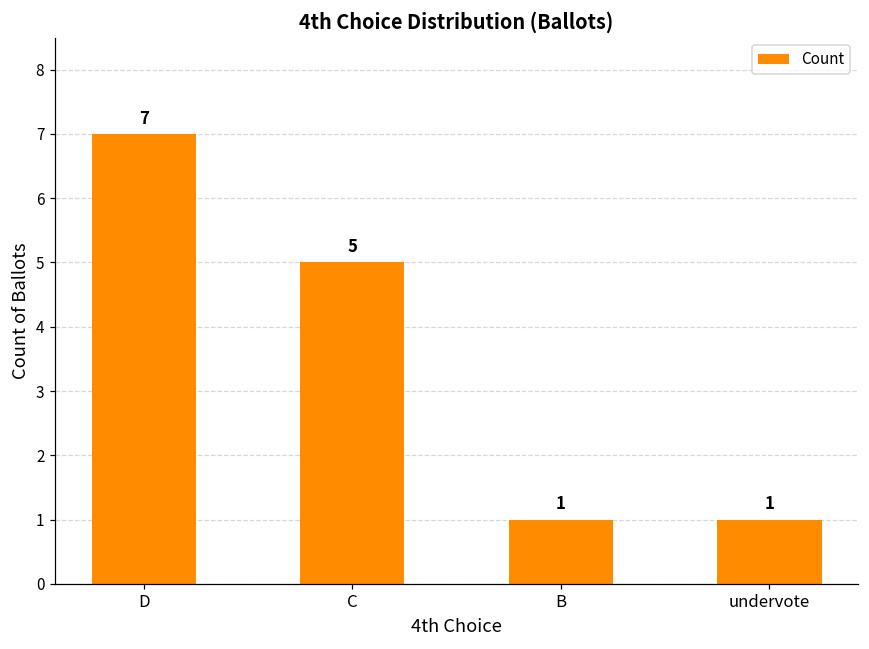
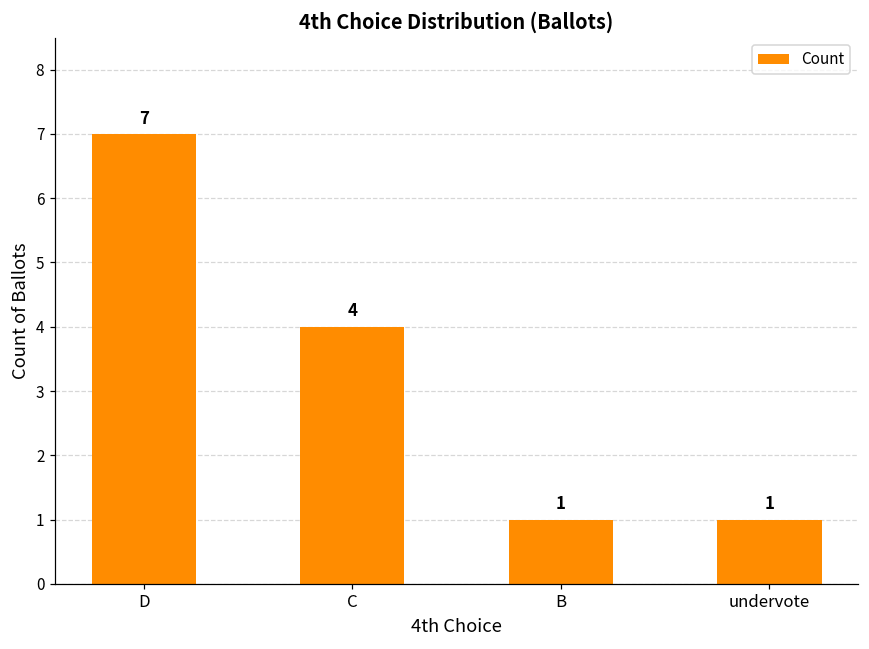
C: 5 -> 4
